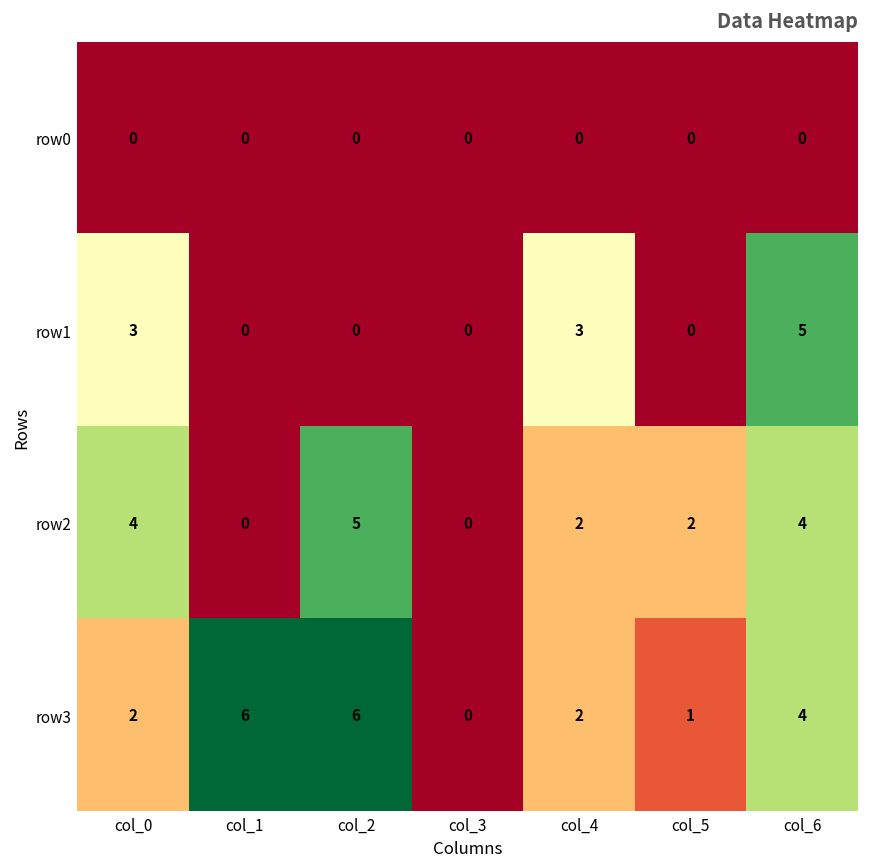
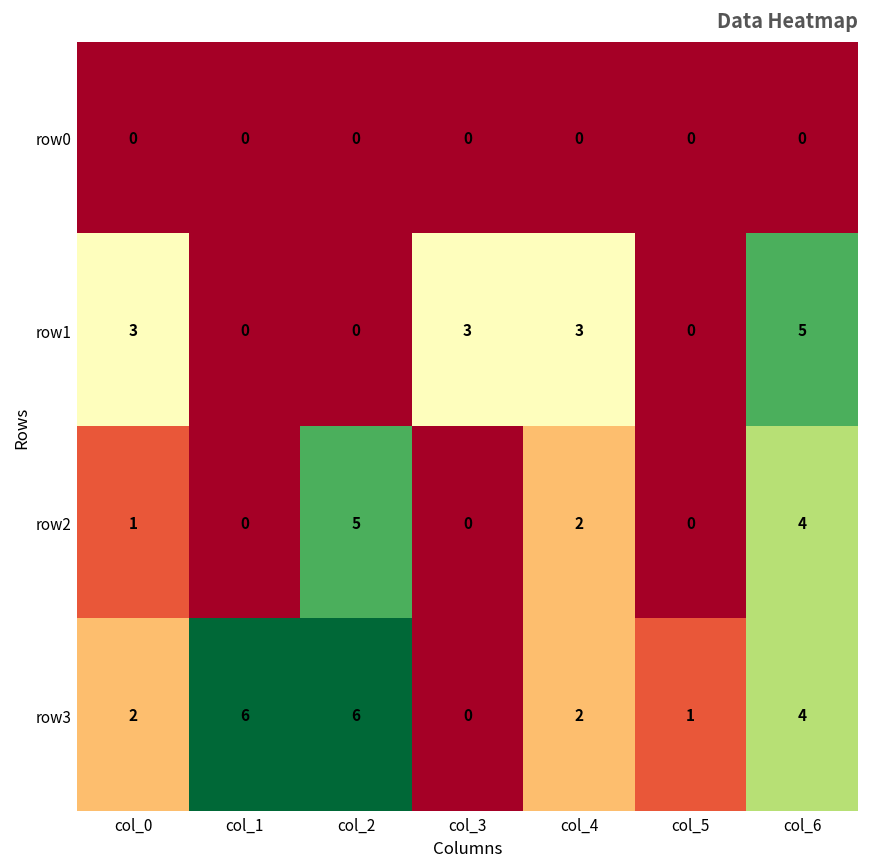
row1, col_3: 0 -> 3
row2, col_0: 4 -> 1
row2, col_5: 2 -> 0
